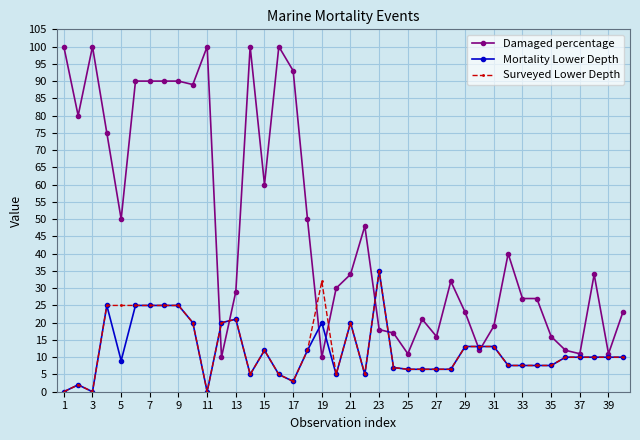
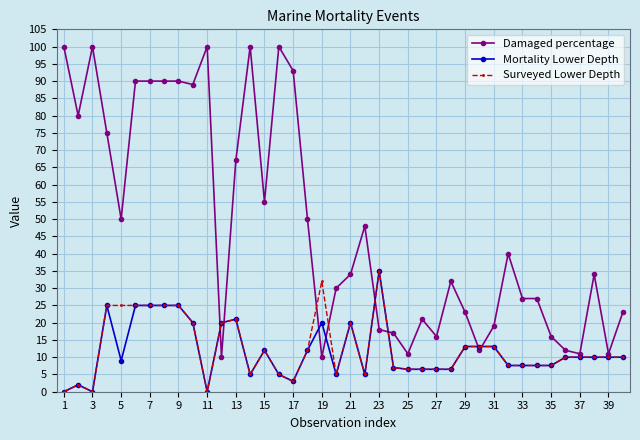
Damaged percentage, 13: 29 -> 67
Damaged percentage, 15: 60 -> 55
